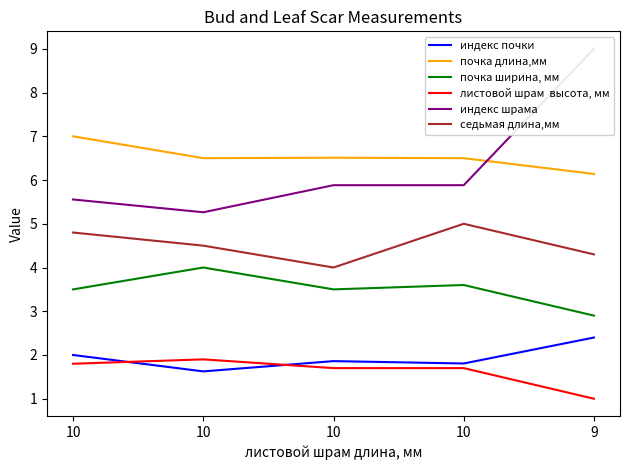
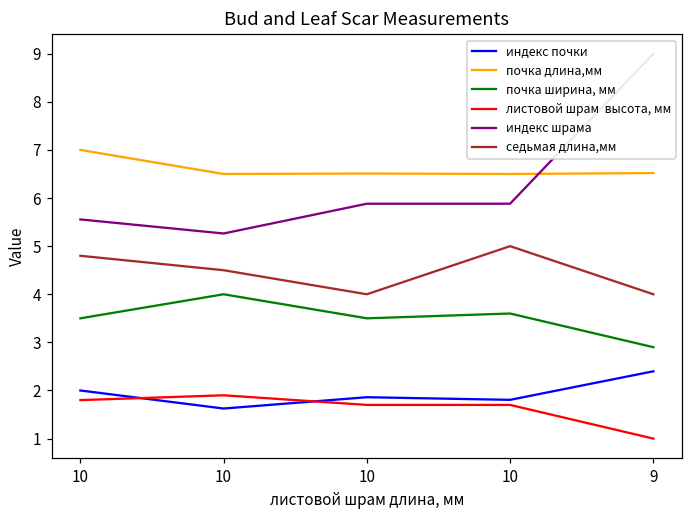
почка длина,мм, 9: 6.1 -> 6.5
седьмая длина,мм, 9: 4.3 -> 4.0
